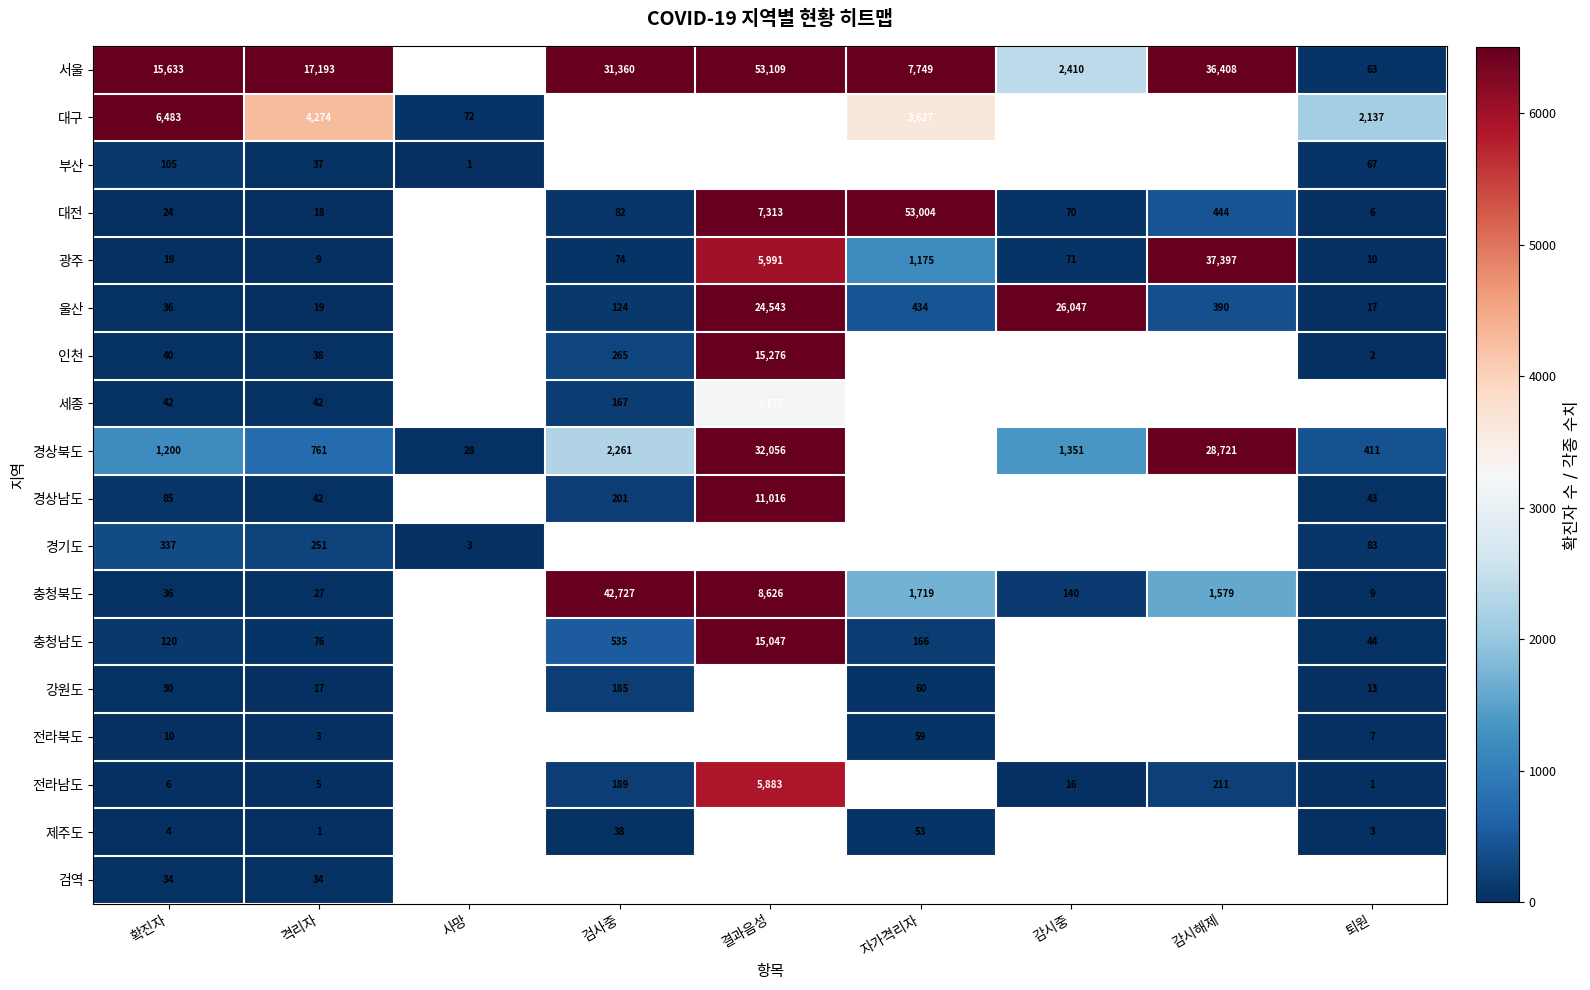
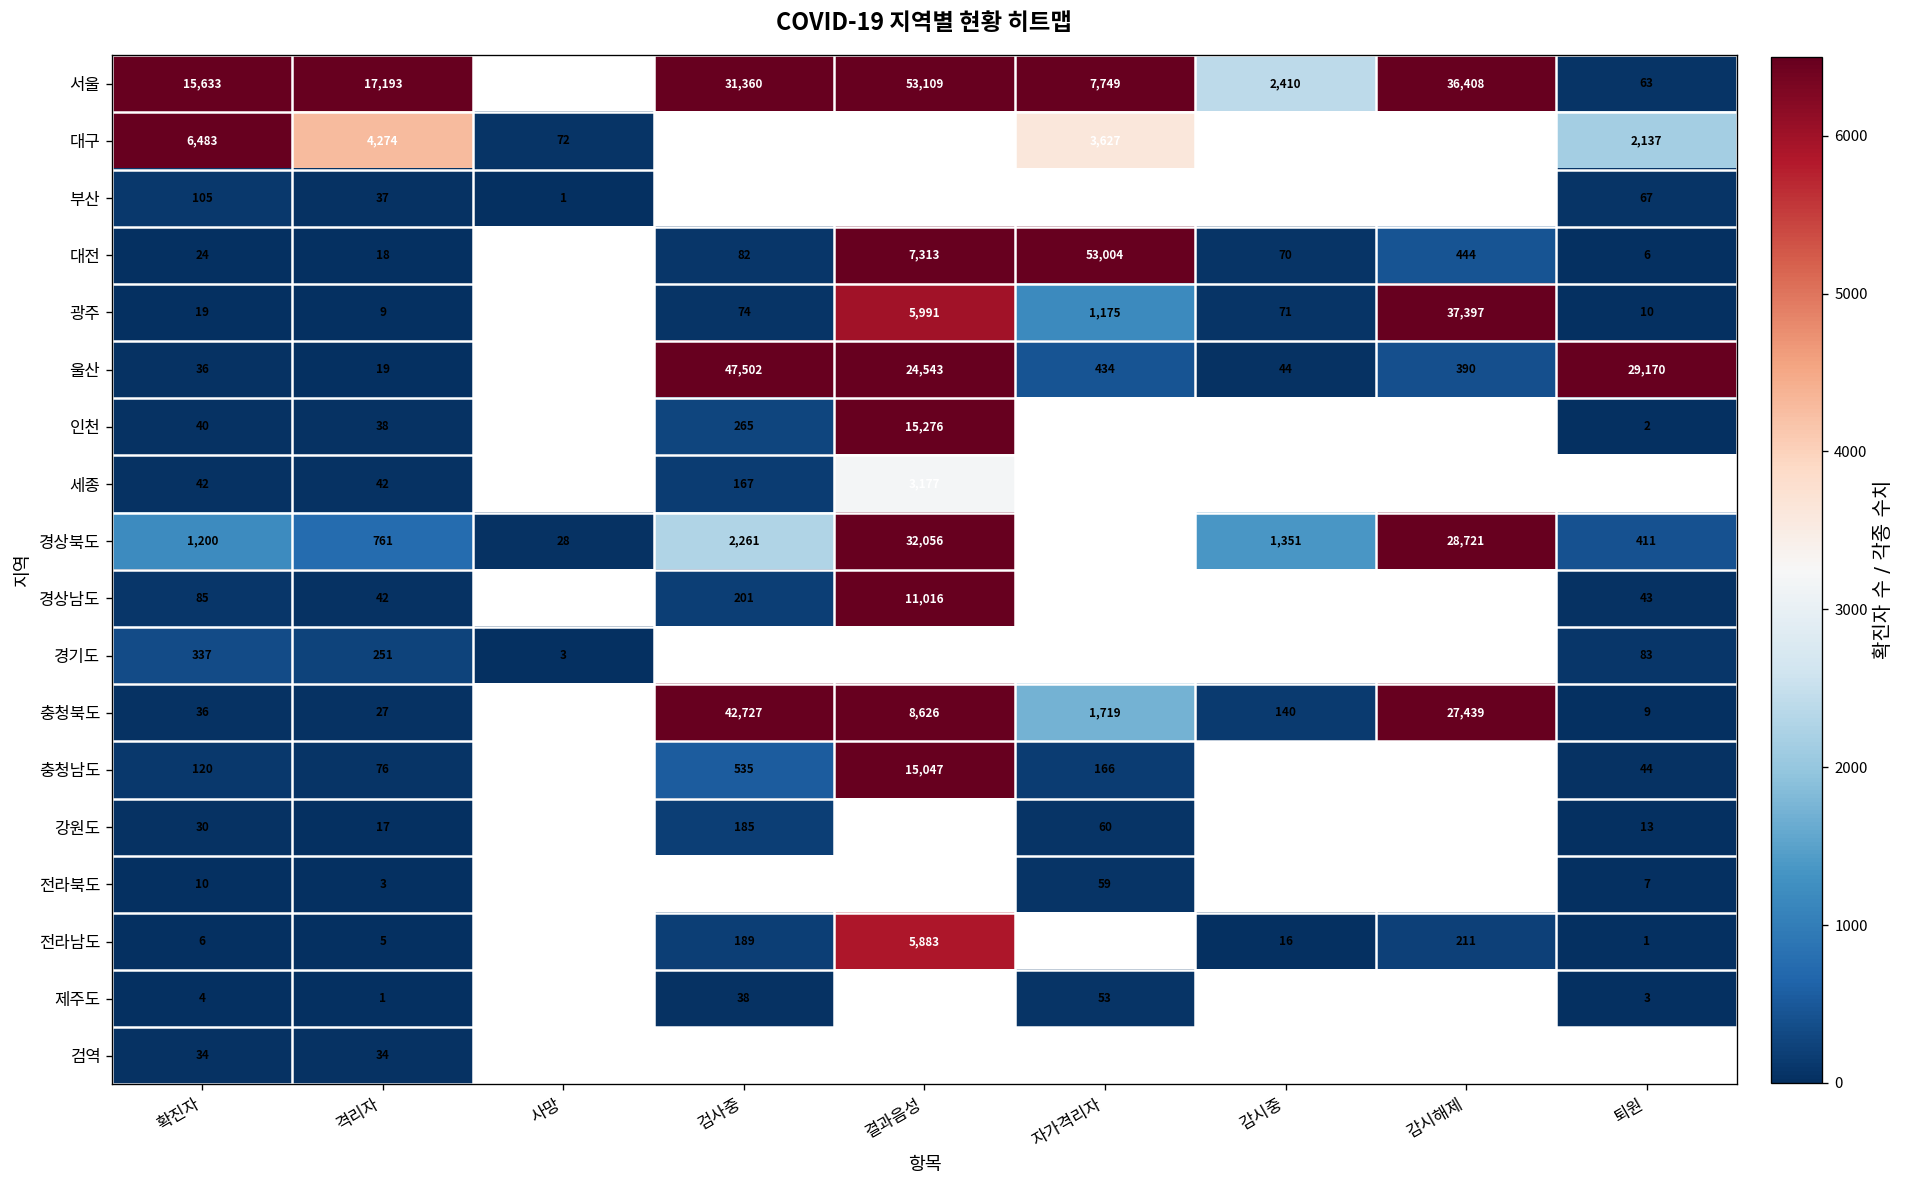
울산, 검사중: 124 -> 47,502
울산, 감시중: 26,047 -> 44
울산, 퇴원: 17 -> 29,170
충청북도, 감시해제: 1,579 -> 27,439
